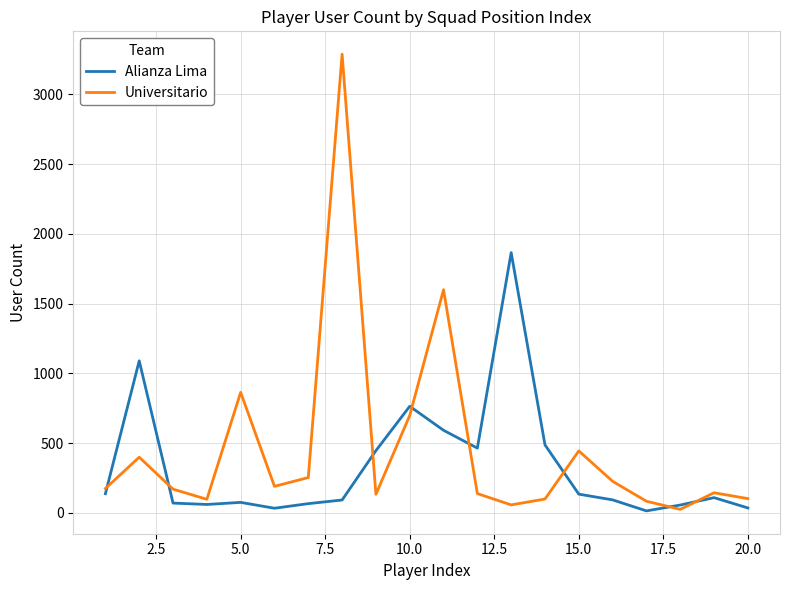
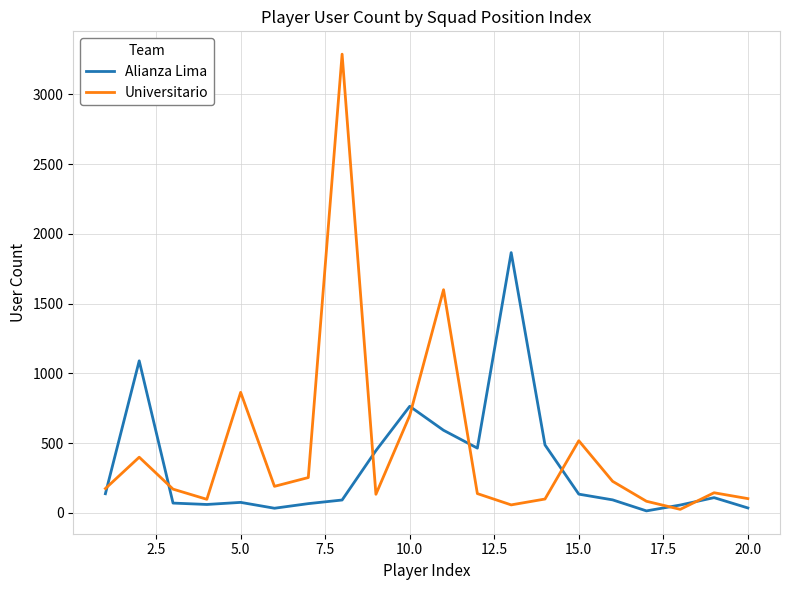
Universitario, 15.0: 440 -> 520
